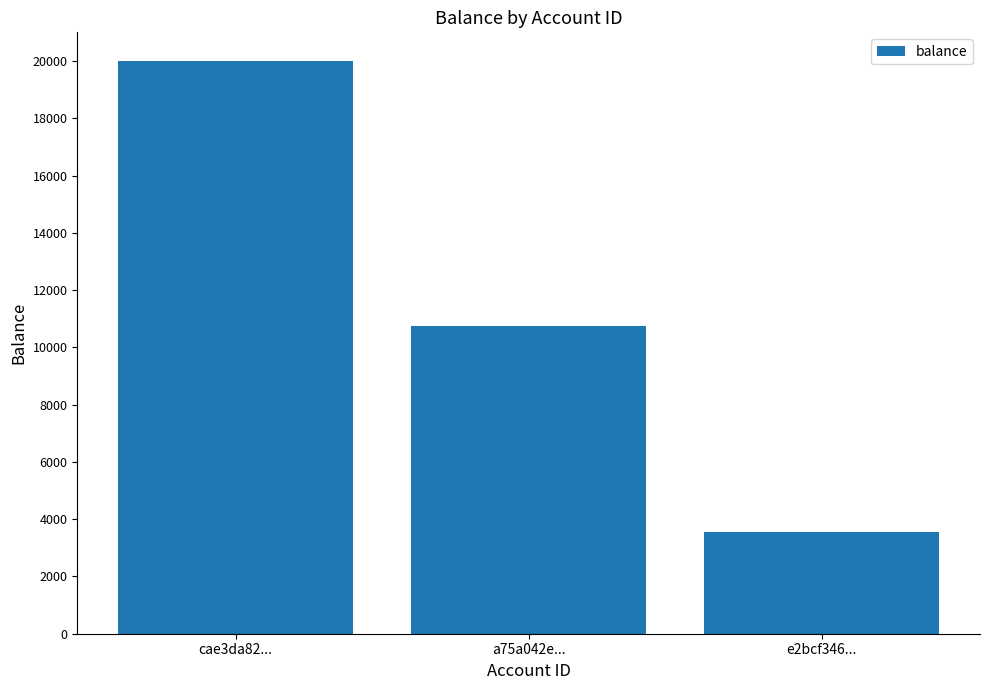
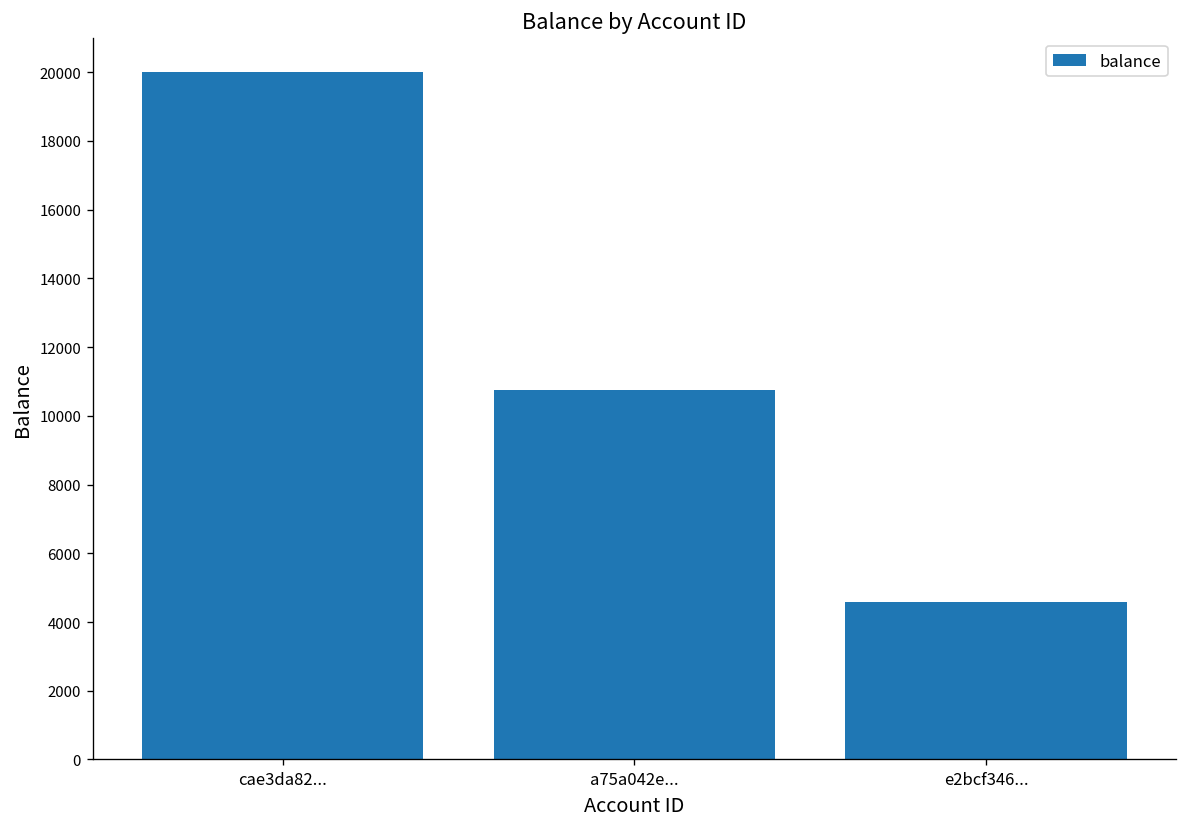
e2bcf346...: 3600 -> 4600
